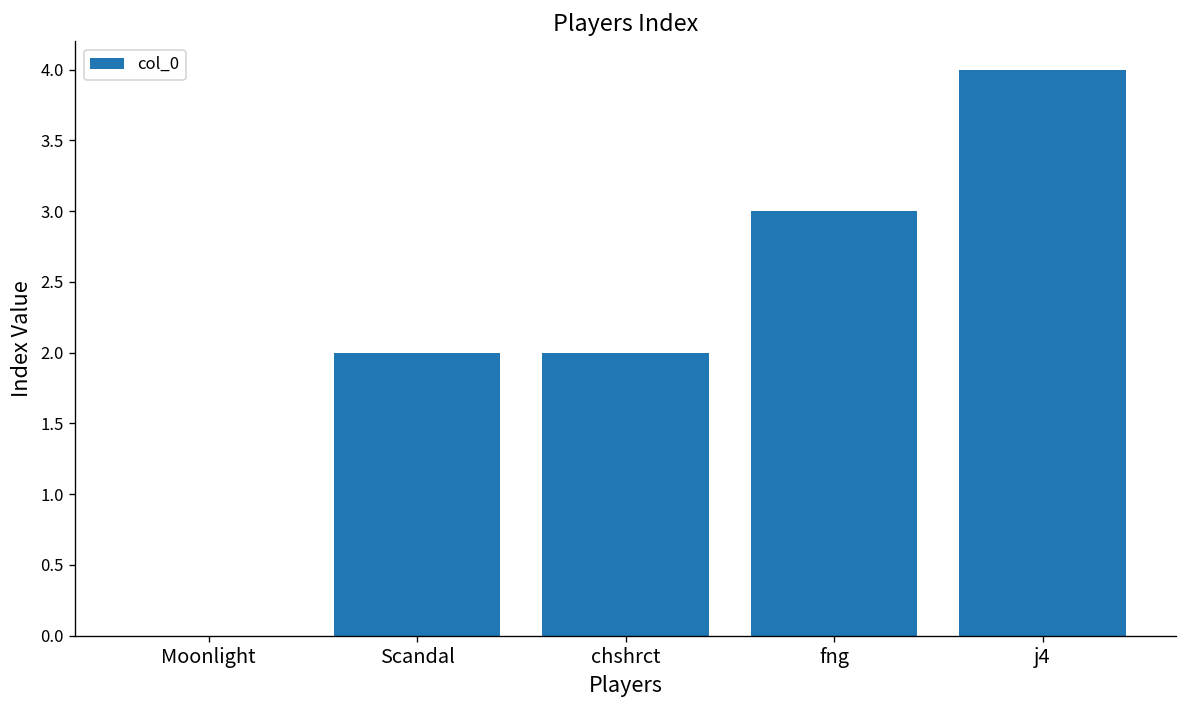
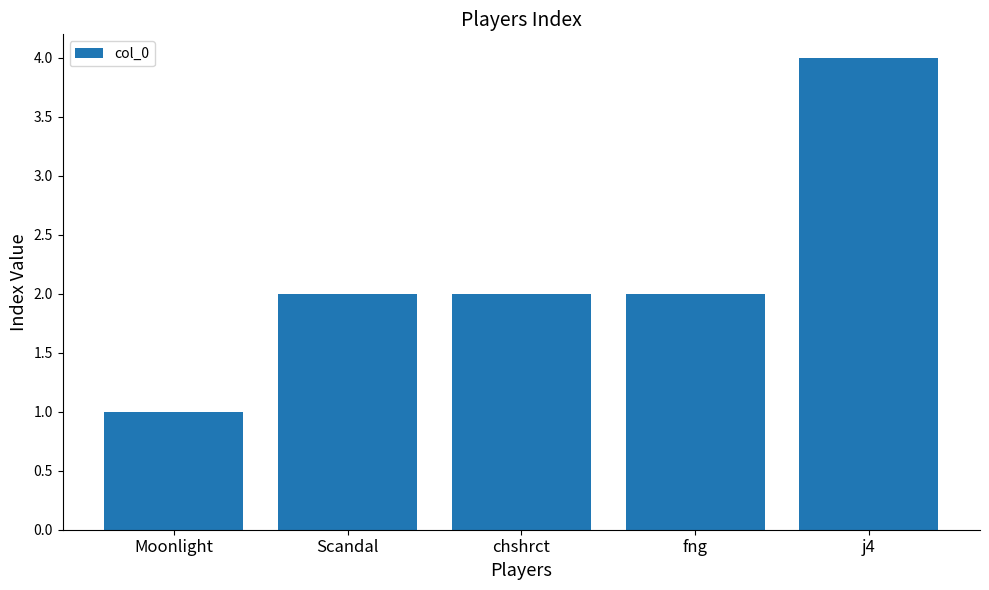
Moonlight: 0 -> 1
fng: 3 -> 2
